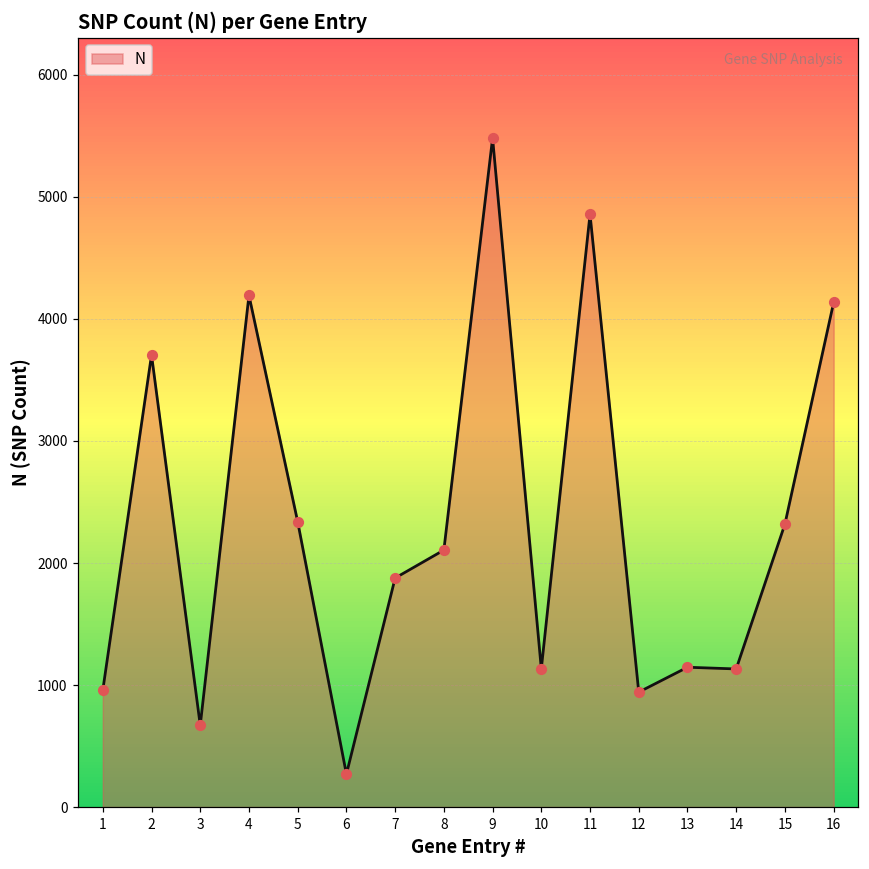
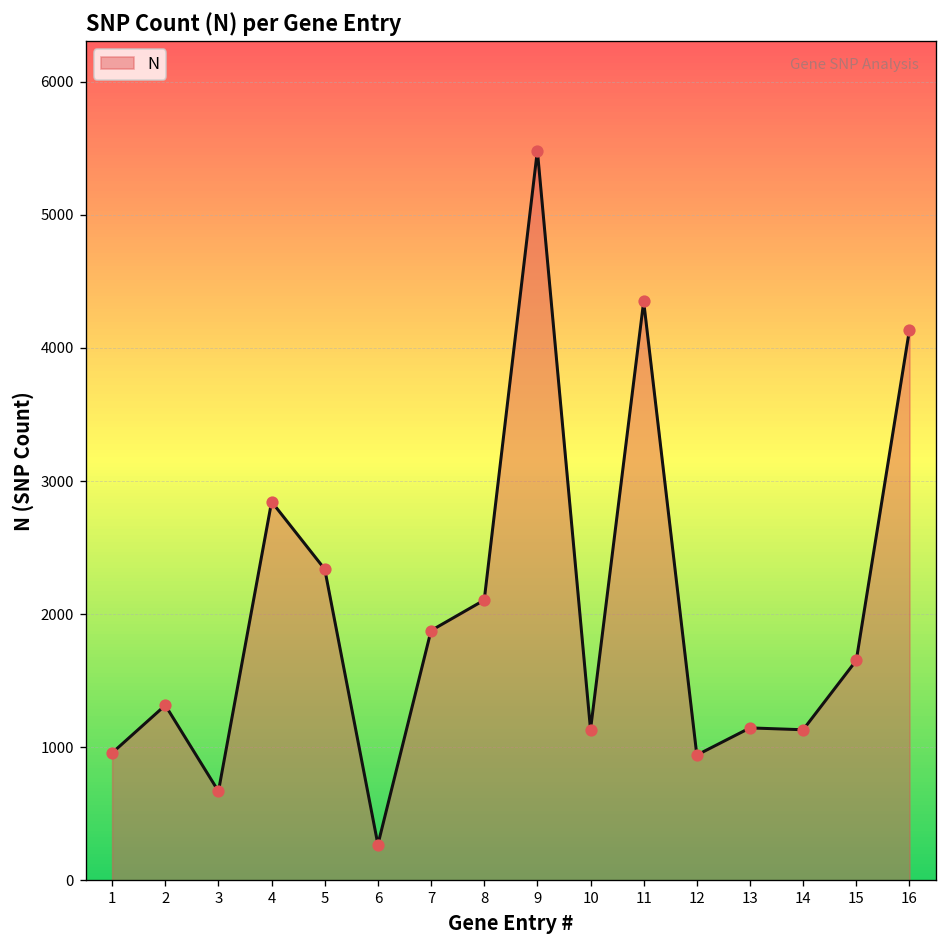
2: 3710 -> 1320
4: 4190 -> 2850
11: 4860 -> 4350
15: 2320 -> 1650
